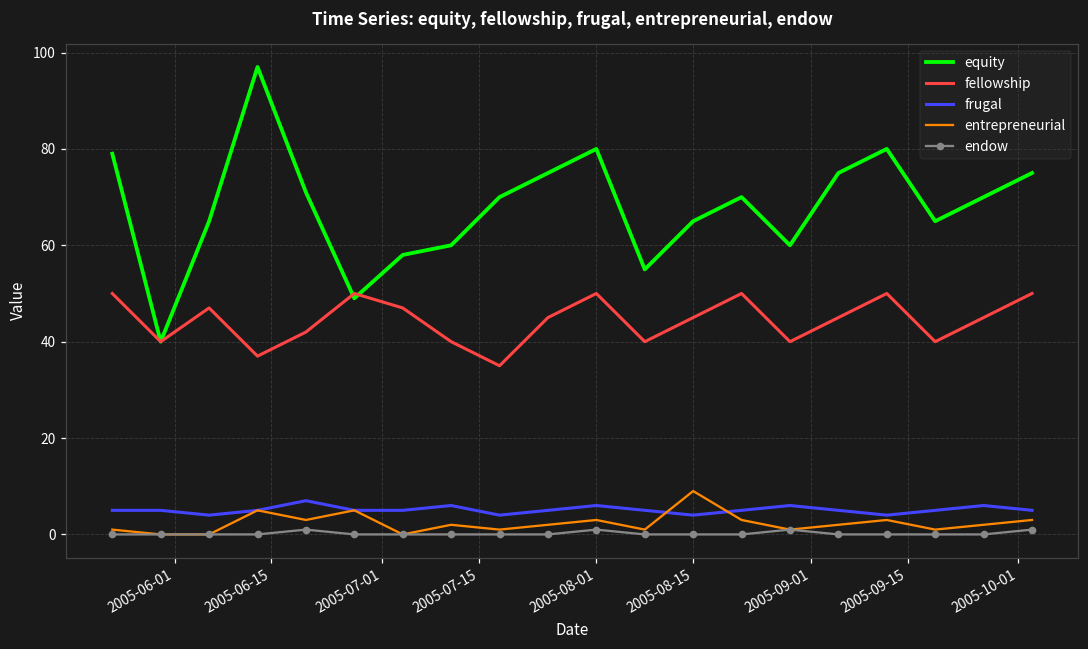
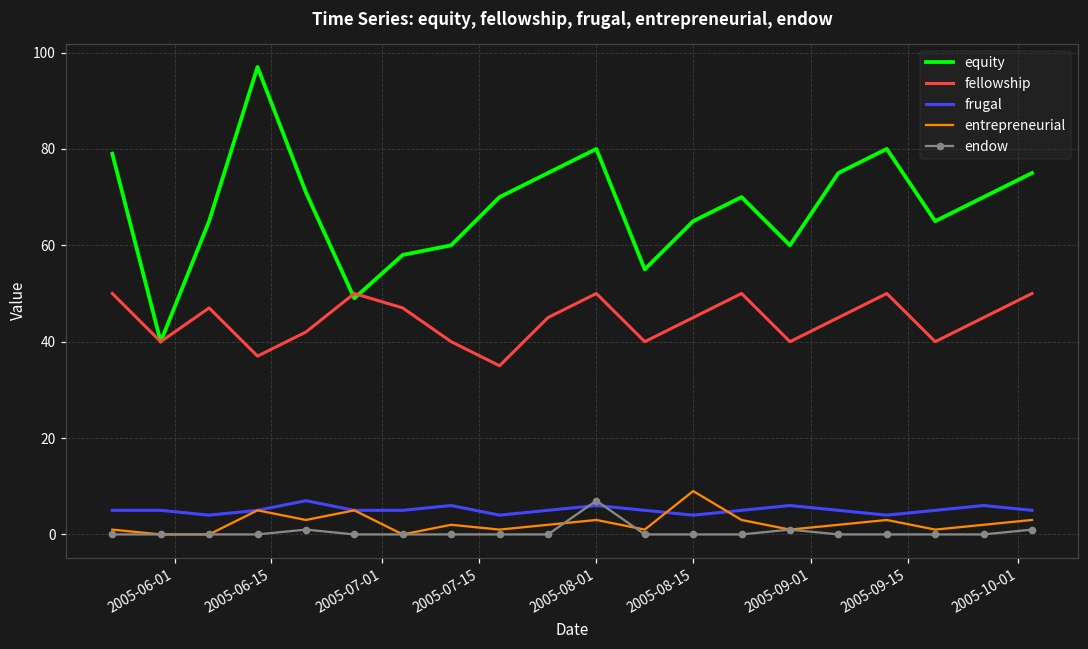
endow, 2005-08-01: 1 -> 7
